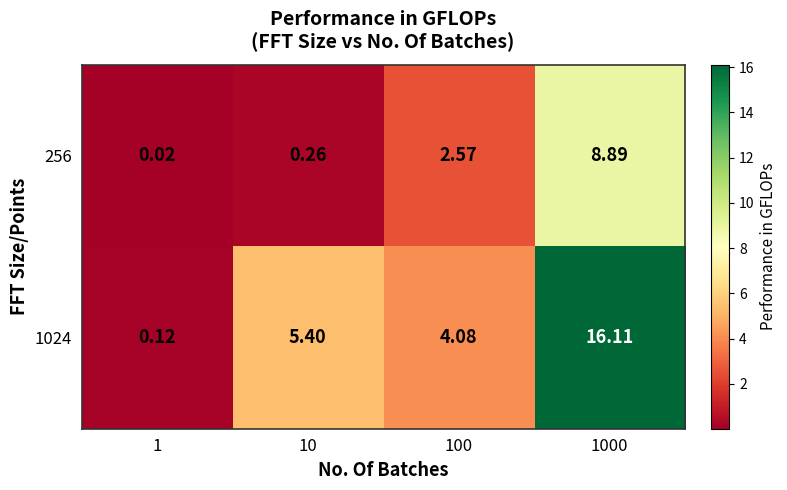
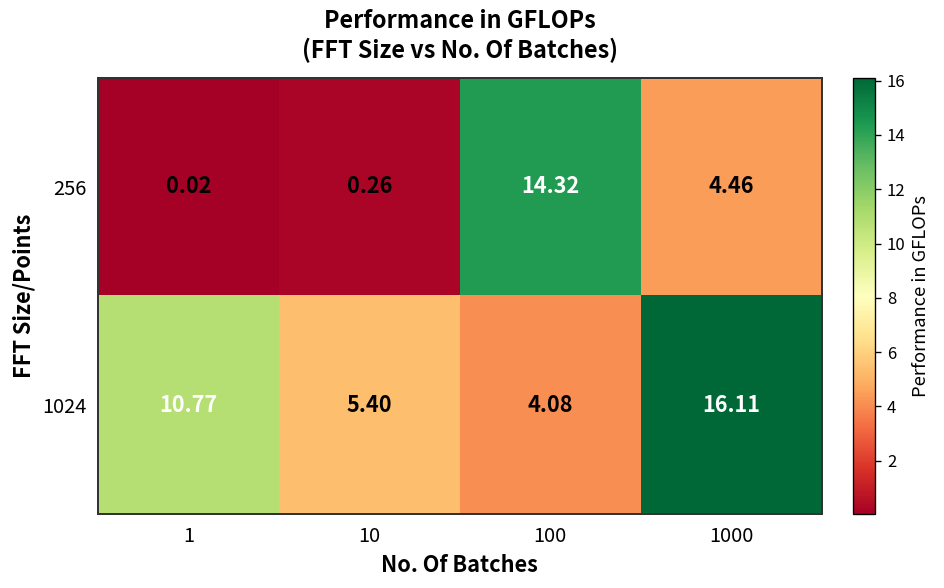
256, 100: 2.57 -> 14.32
256, 1000: 8.89 -> 4.46
1024, 1: 0.12 -> 10.77
